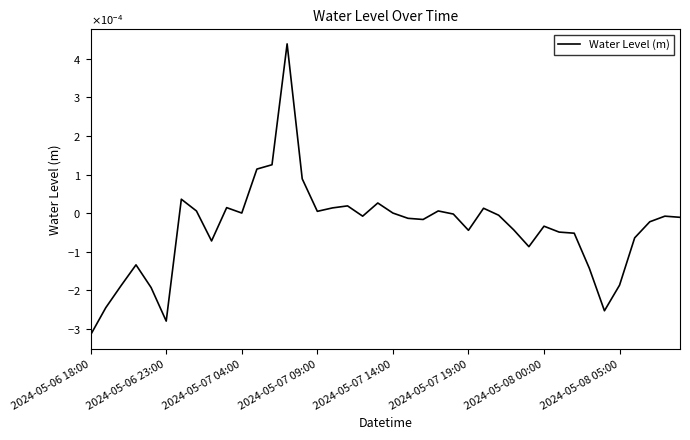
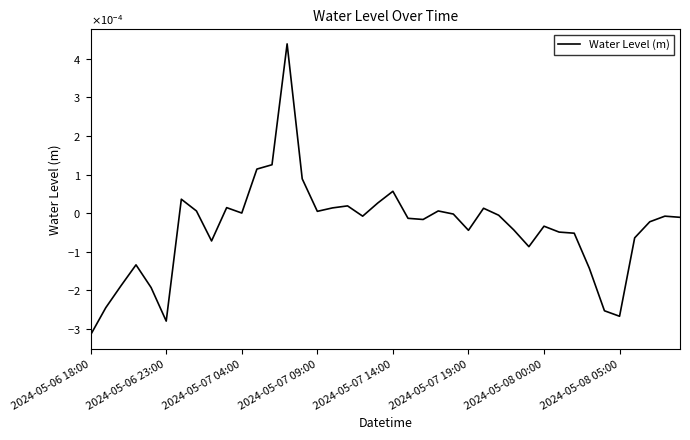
2024-05-07 14:00: 0.0000 -> 0.0001
2024-05-08 05:00: -0.00019 -> -0.00027
